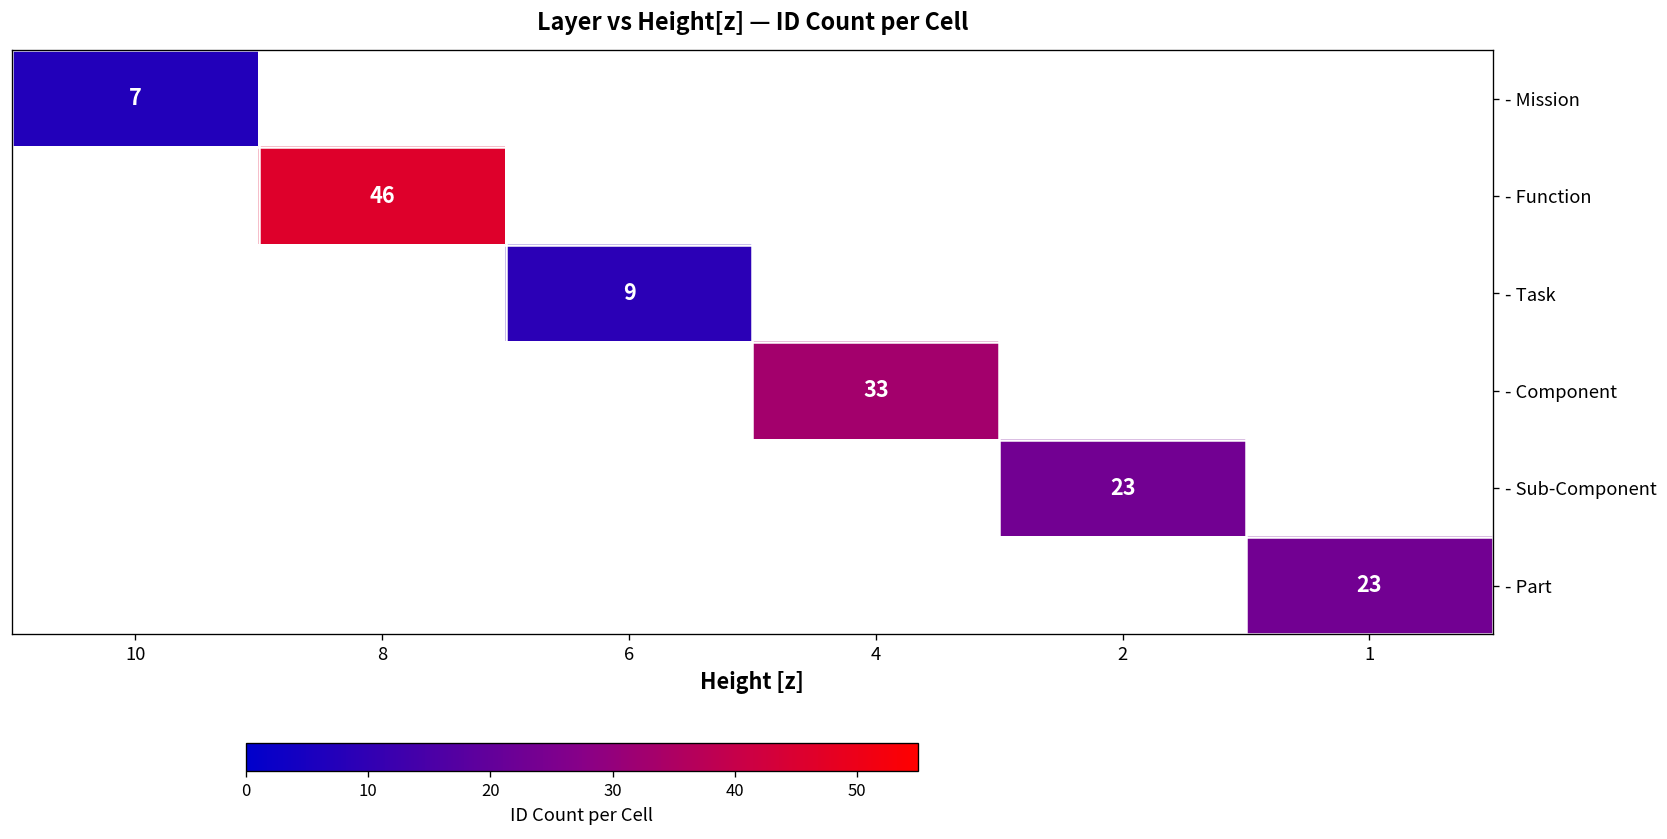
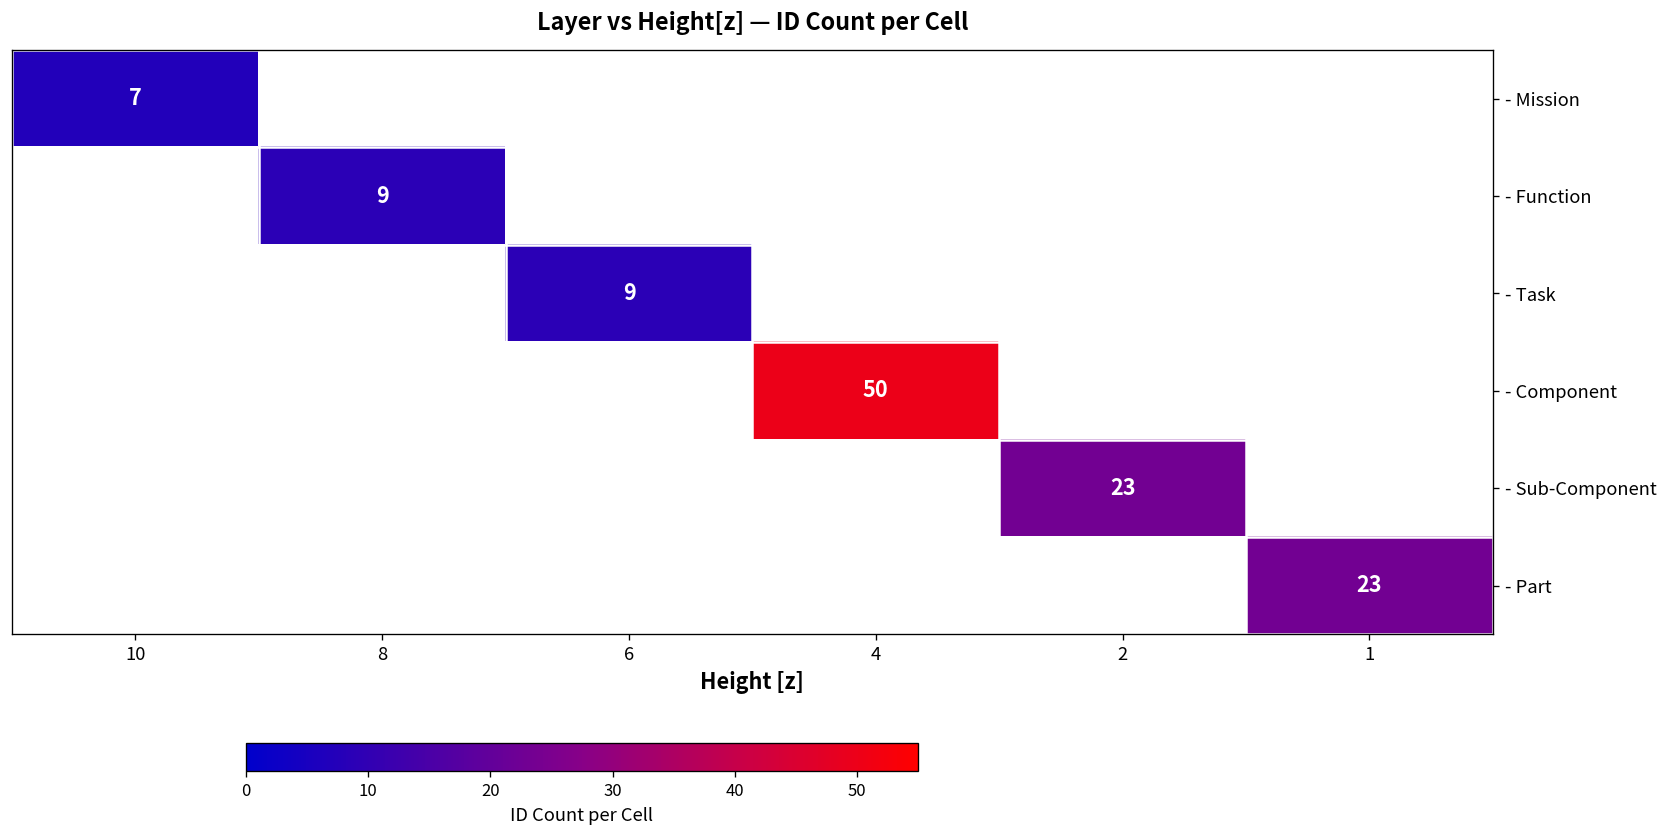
- Function, 8: 46 -> 9
- Component, 4: 33 -> 50
